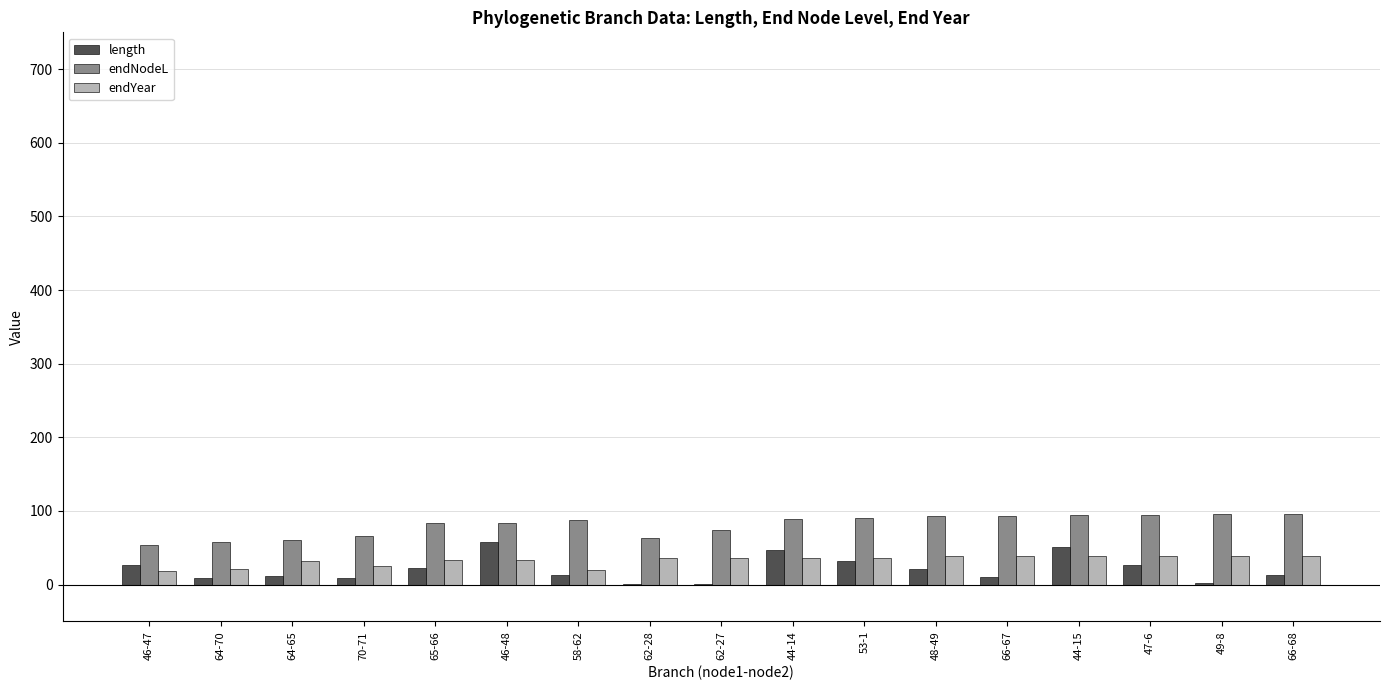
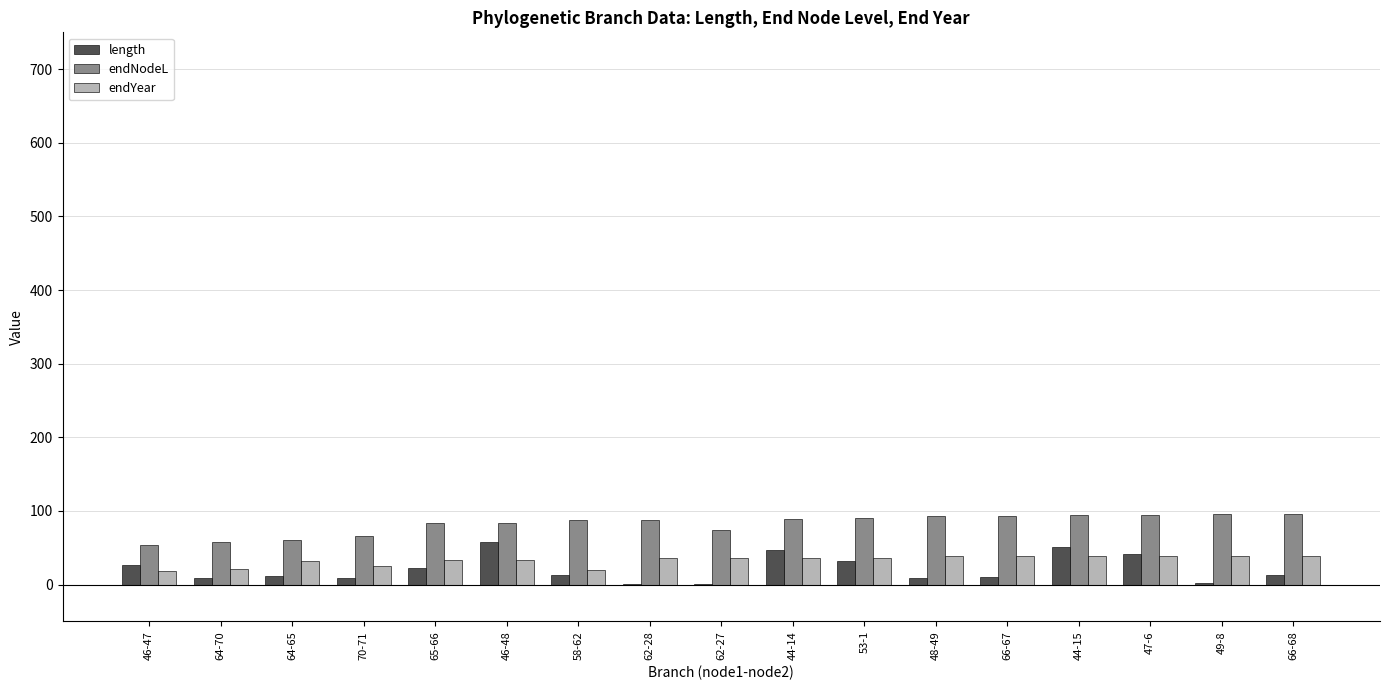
endNodeL, 62-28: 60 -> 90
length, 48-49: 20 -> 10
length, 47-6: 30 -> 40
